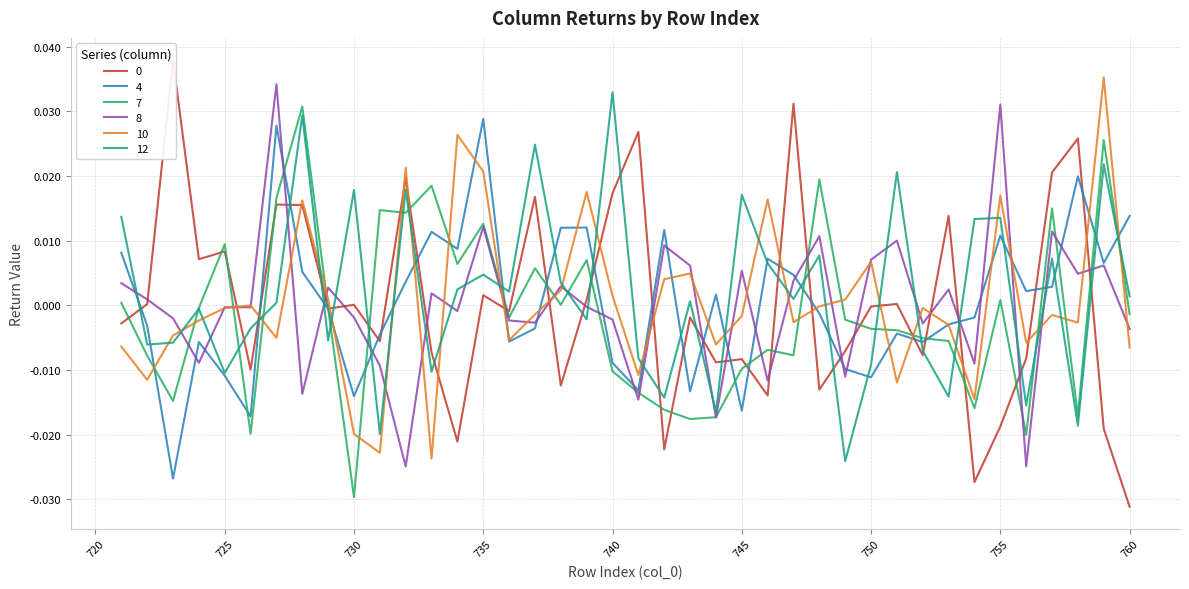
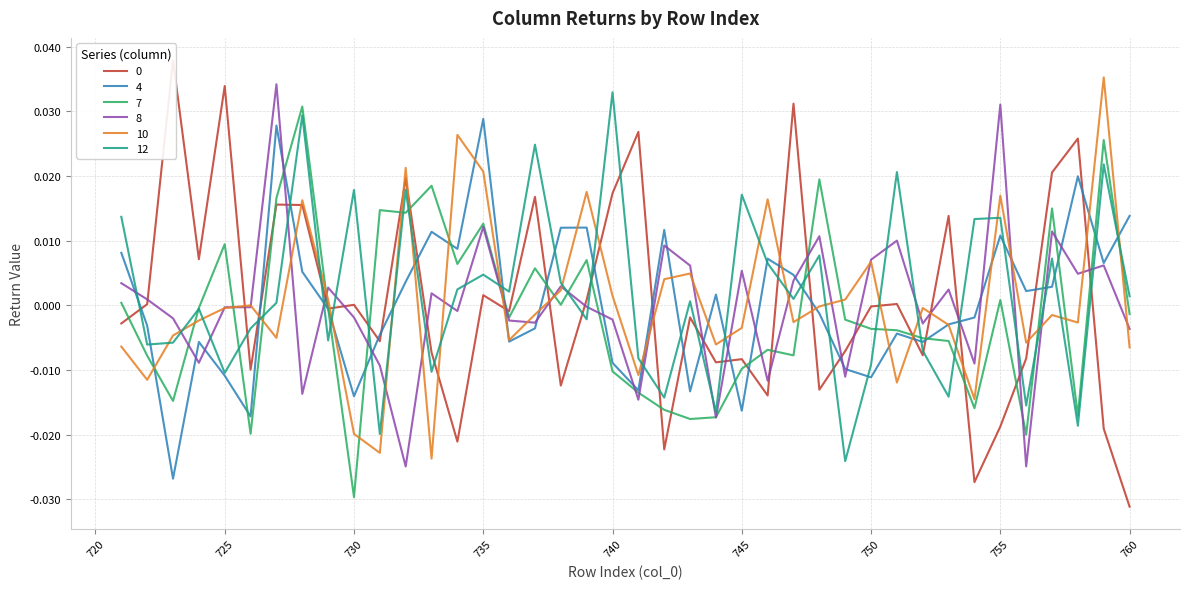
0, 725: 0.008 -> 0.034
10, 745: -0.002 -> -0.003
